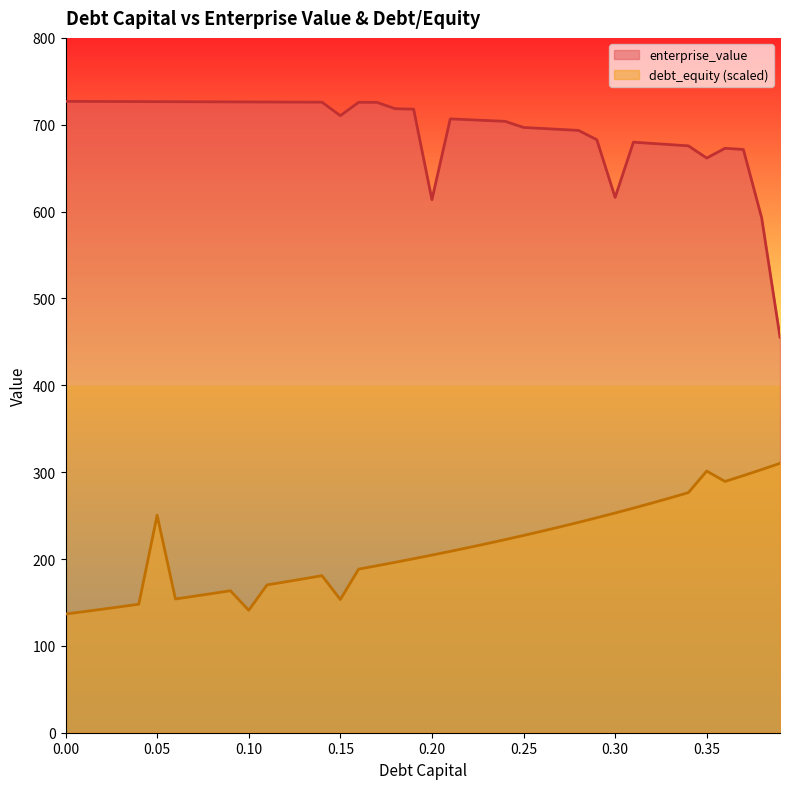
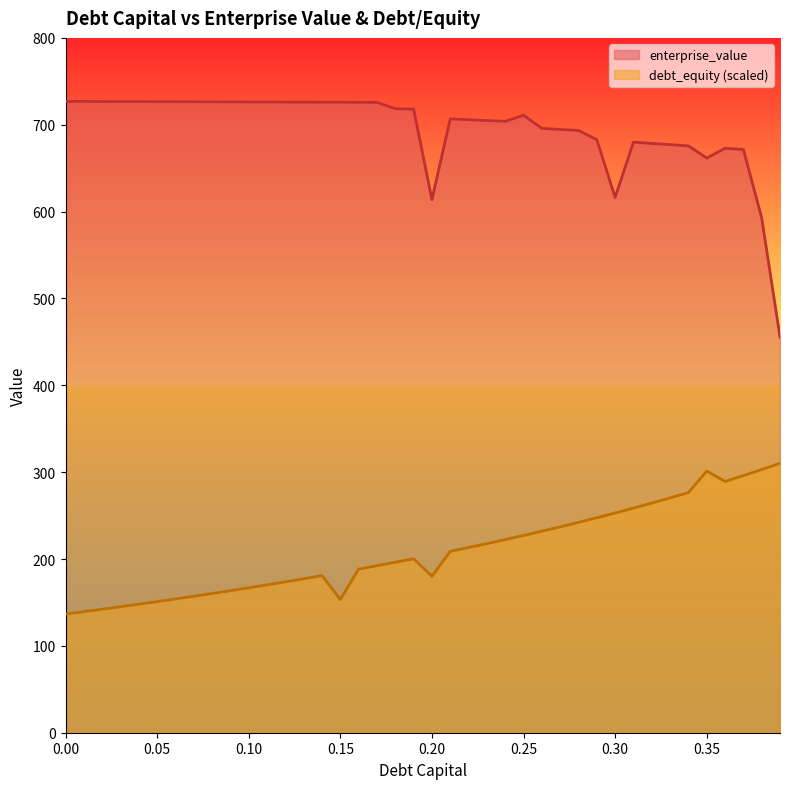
debt_equity (scaled), 0.05: 250 -> 150
debt_equity (scaled), 0.10: 140 -> 170
enterprise_value, 0.15: 710 -> 730
debt_equity (scaled), 0.20: 200 -> 180
enterprise_value, 0.25: 700 -> 710
